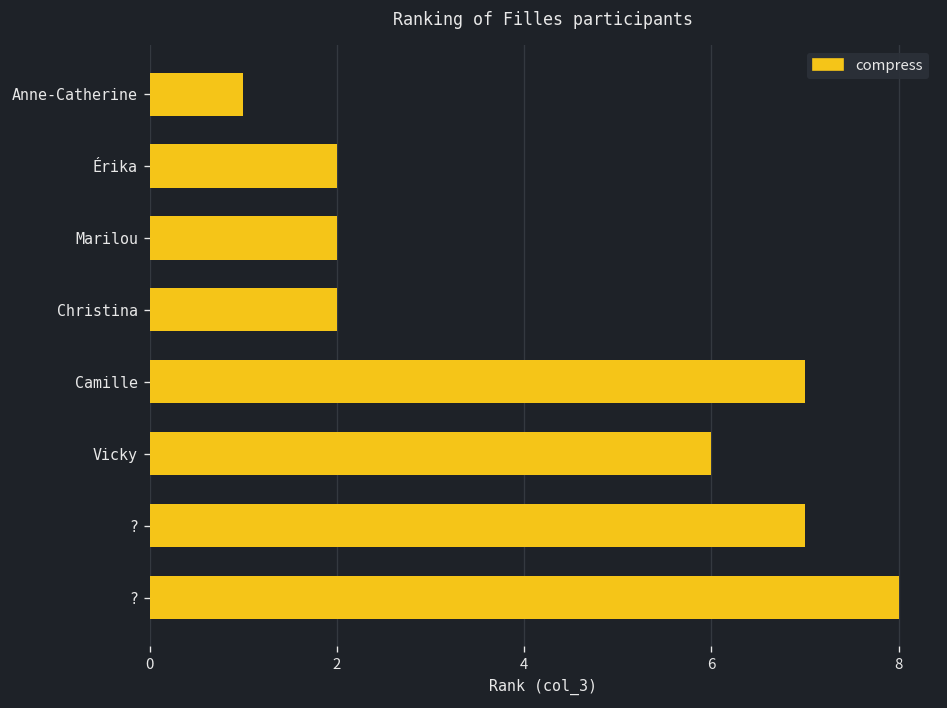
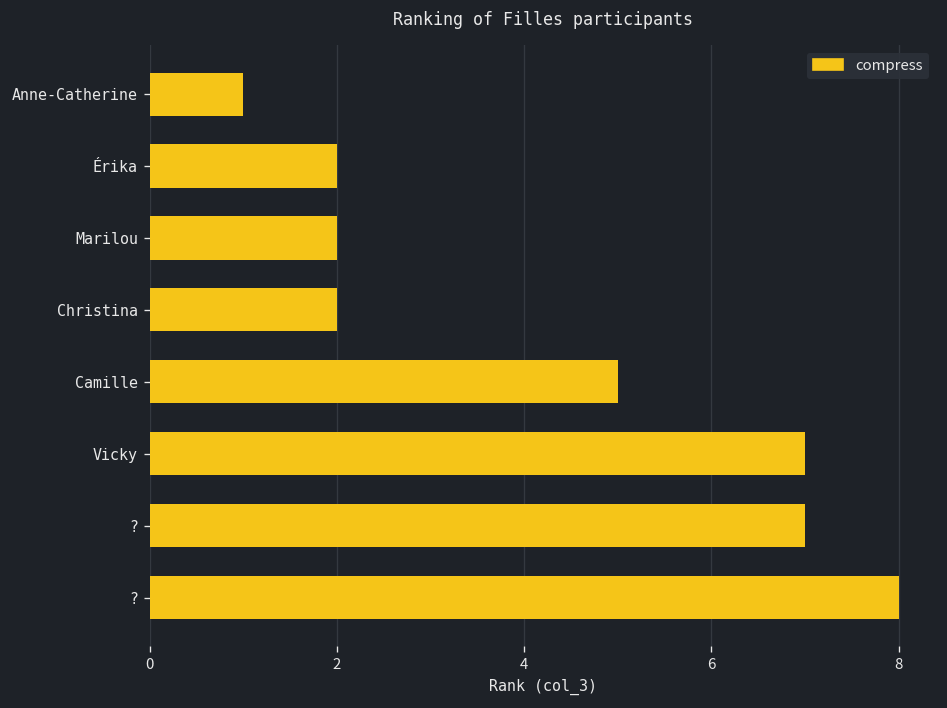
Camille: 7 -> 5
Vicky: 6 -> 7
